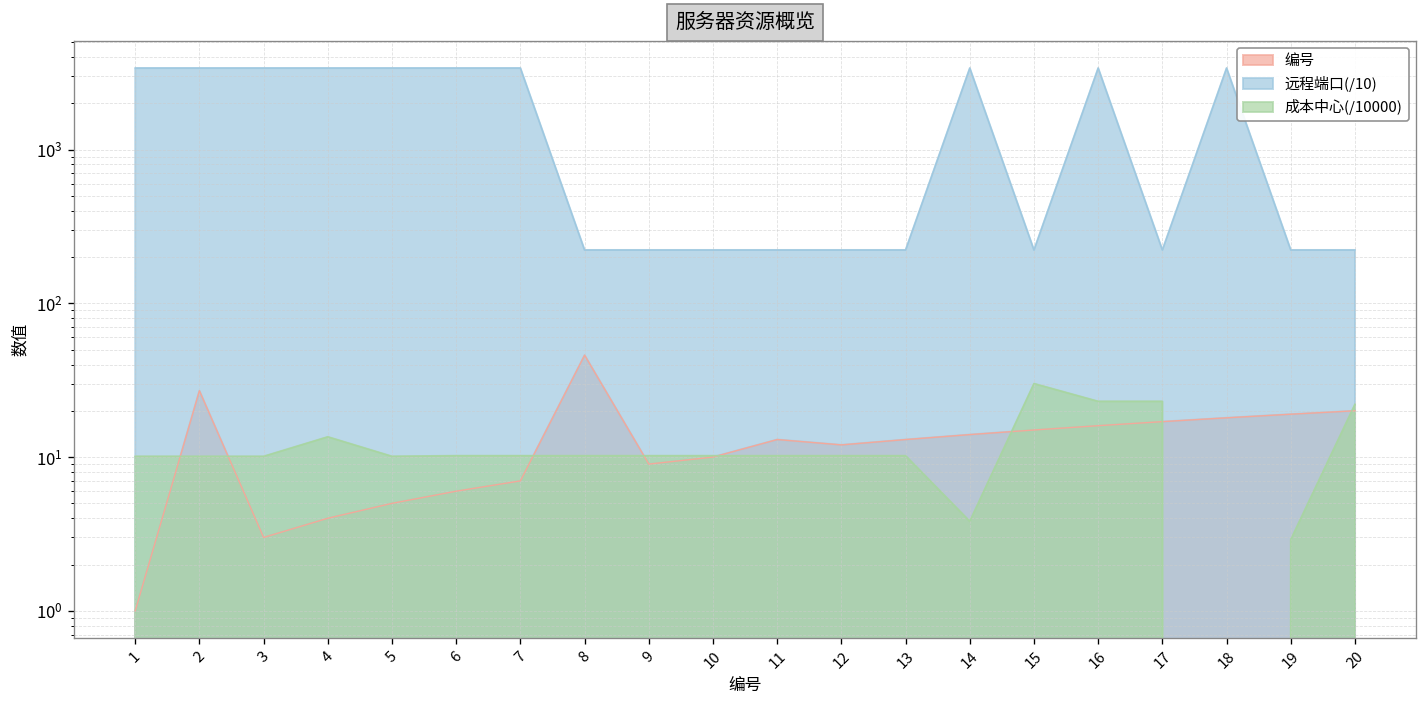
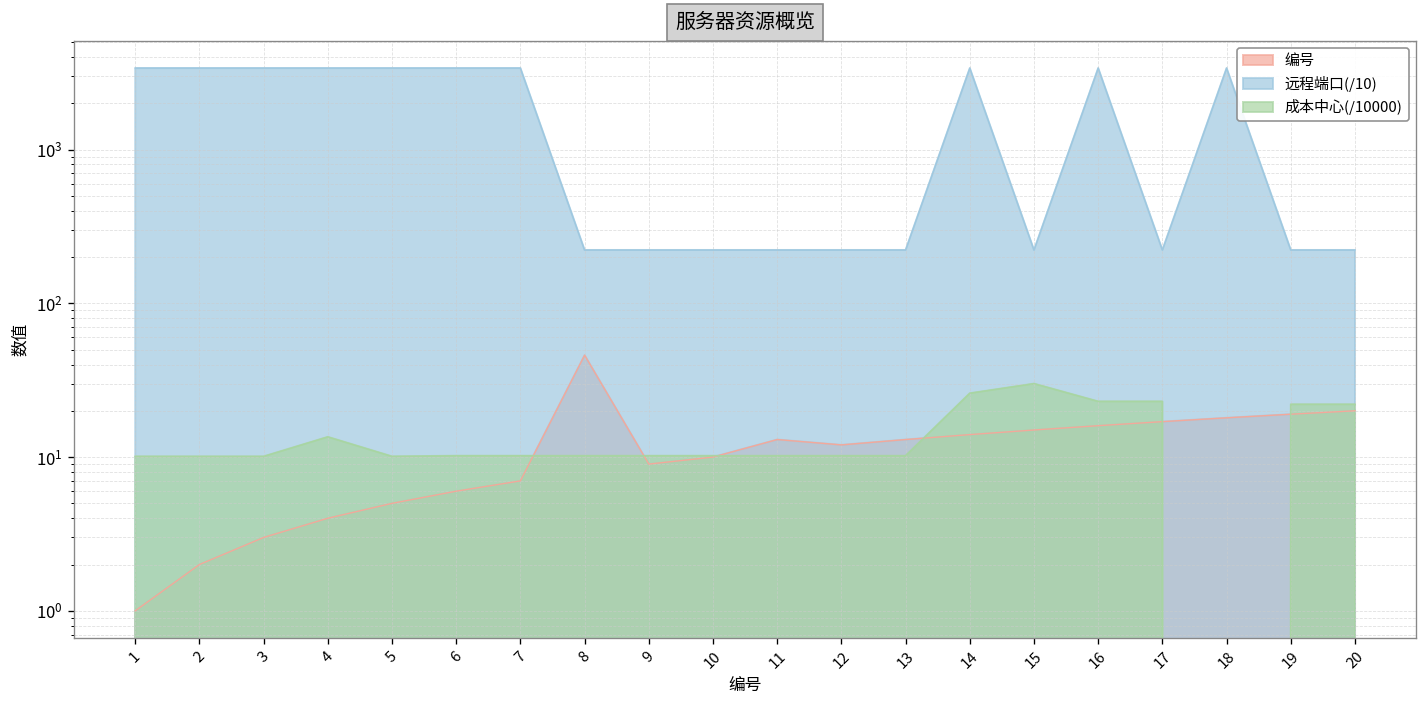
编号, 2: 27 -> 2
成本中心(/10000), 14: 3.8 -> 26
成本中心(/10000), 19: 2.9 -> 22
